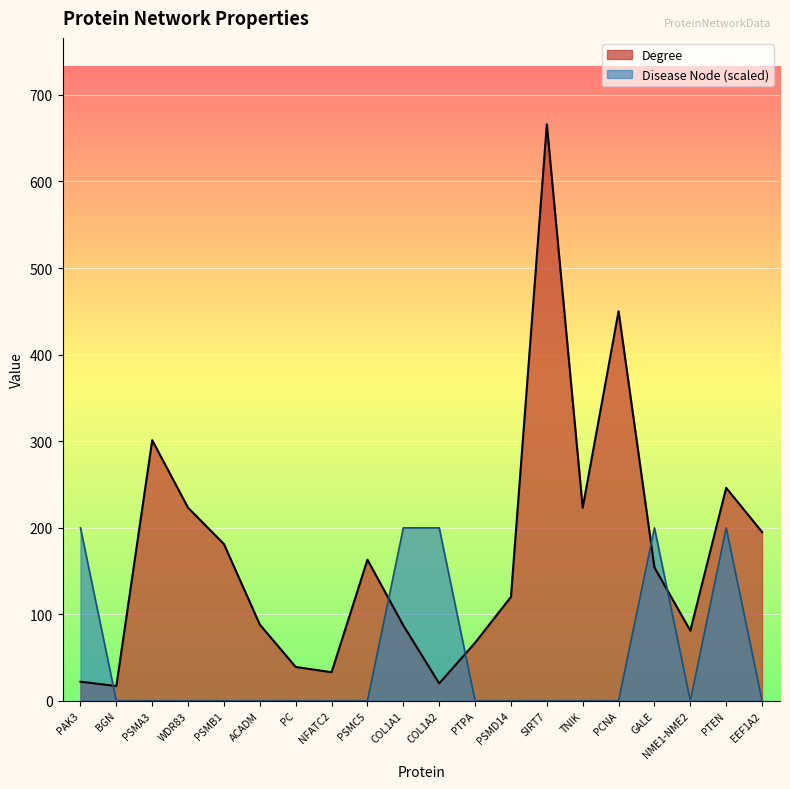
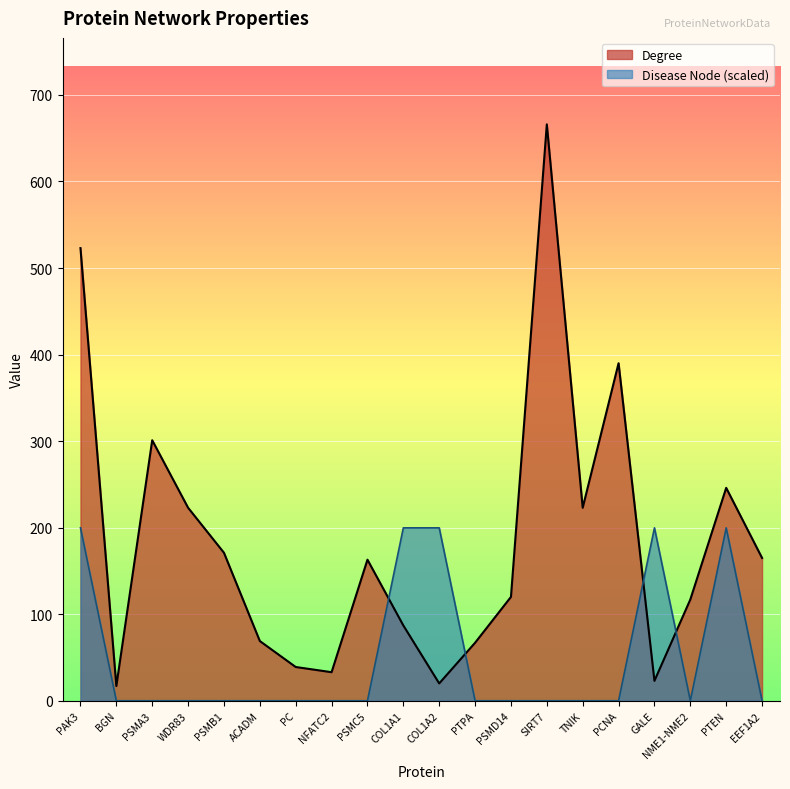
Degree, PAK3: 20 -> 520
Degree, PSMB1: 180 -> 170
Degree, ACADM: 90 -> 70
Degree, PCNA: 450 -> 390
Degree, GALE: 150 -> 20
Degree, NME1-NME2: 80 -> 120
Degree, EEF1A2: 200 -> 170
